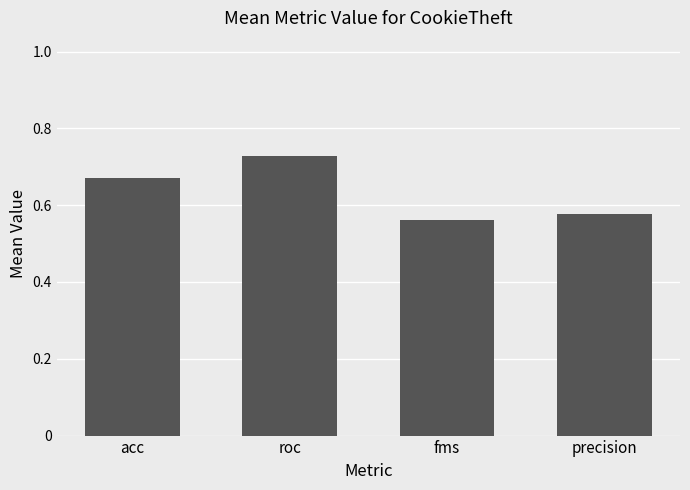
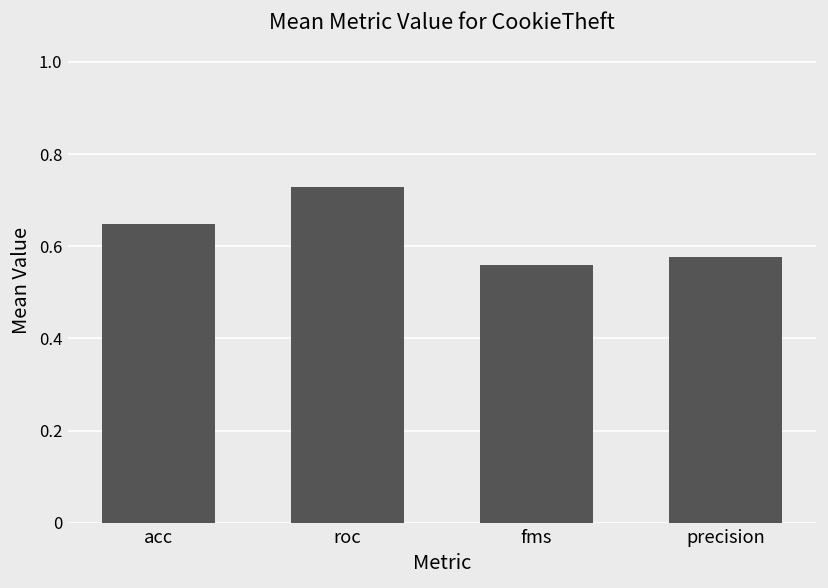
acc: 0.67 -> 0.65
